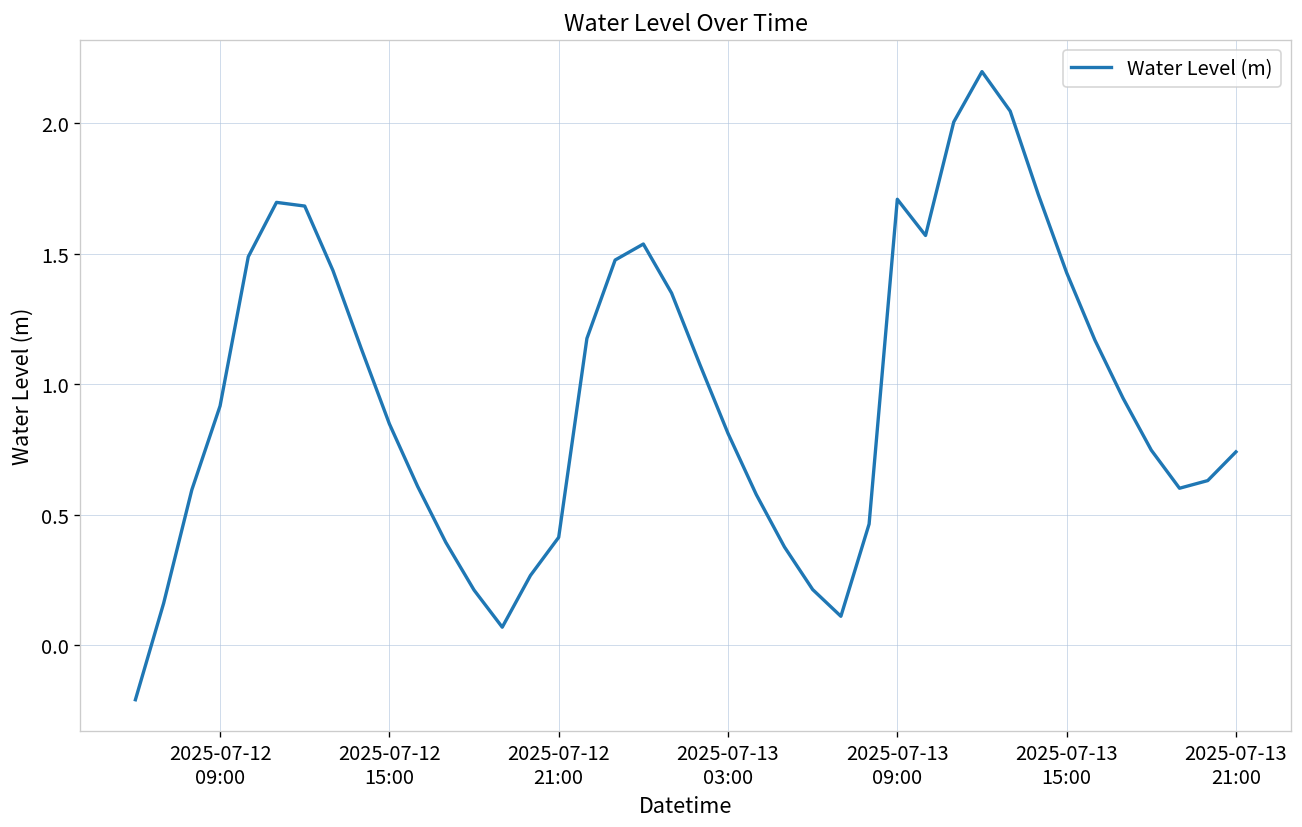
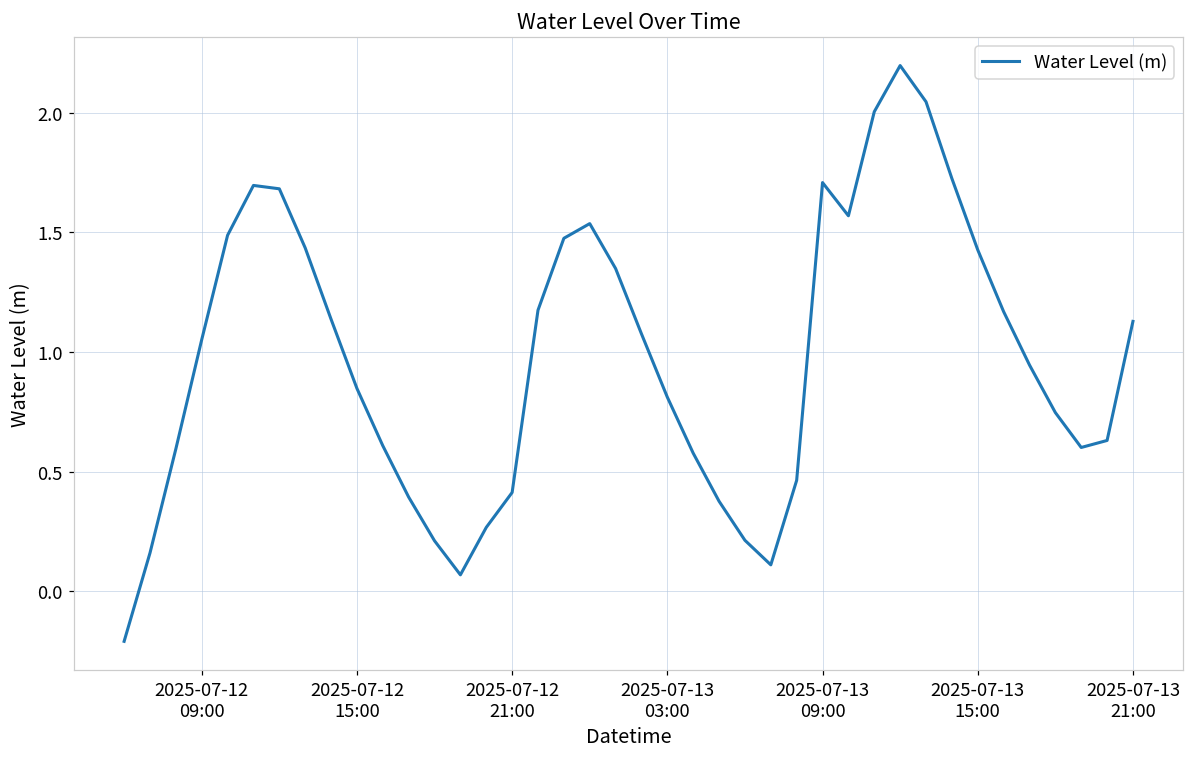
2025-07-12 09:00: 0.92 -> 1.05
2025-07-13 21:00: 0.74 -> 1.13
